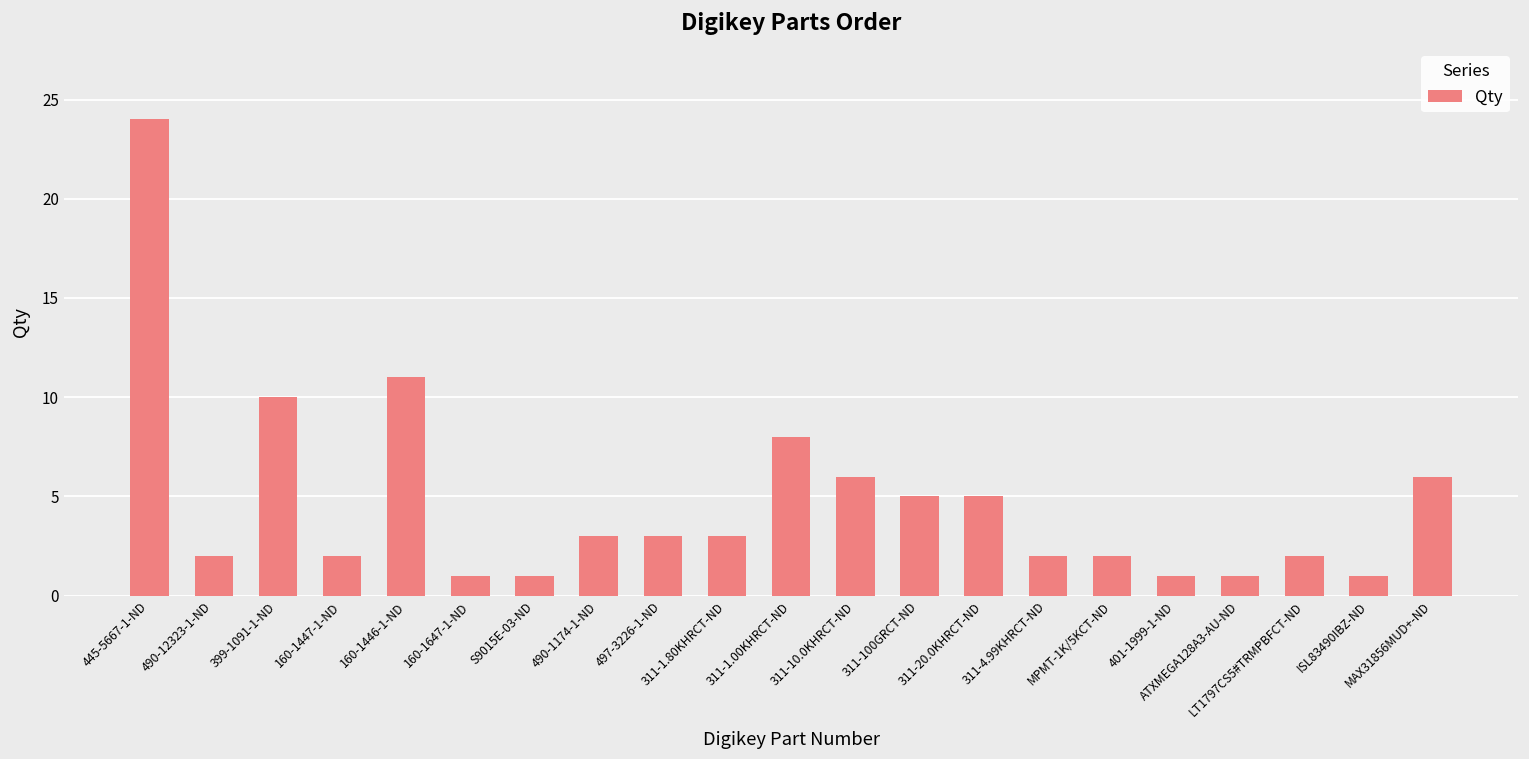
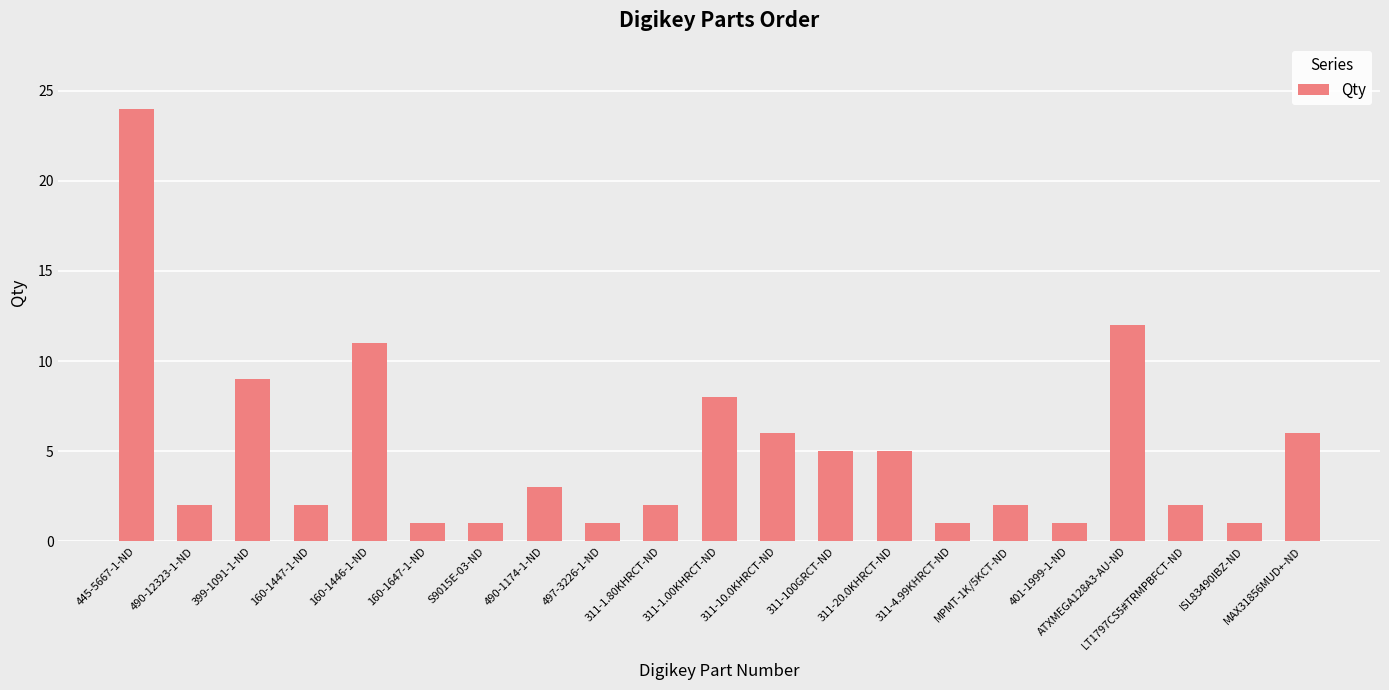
399-1091-1-ND: 10 -> 9
497-3226-1-ND: 3 -> 1
311-1.80KHRCT-ND: 3 -> 2
311-4.99KHRCT-ND: 2 -> 1
ATXMEGA128A3-AU-ND: 1 -> 12
